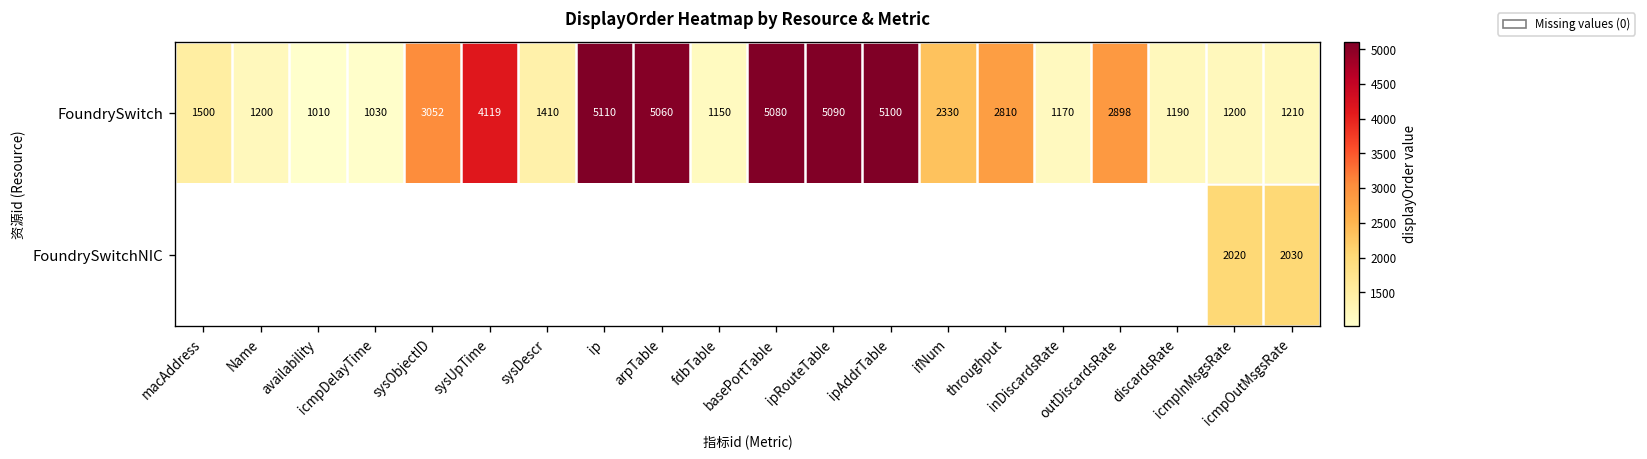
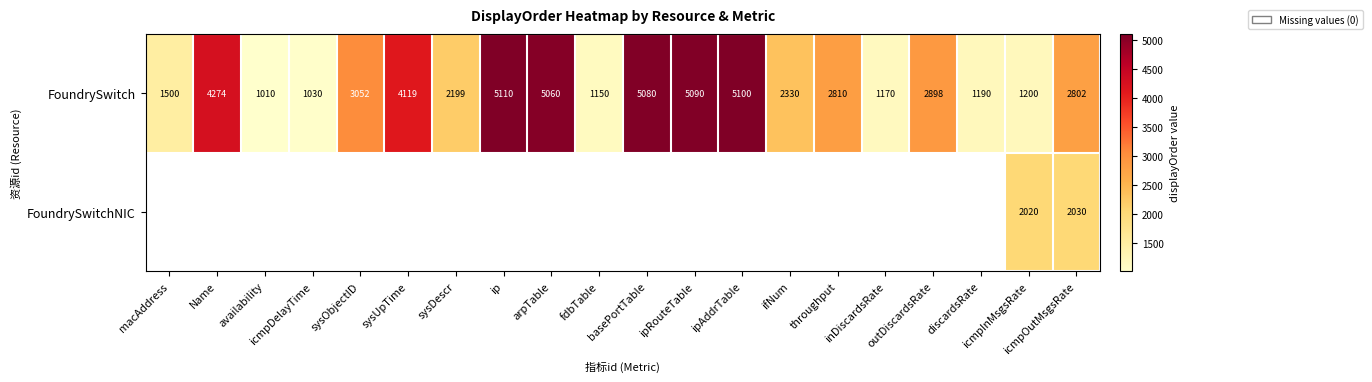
FoundrySwitch, Name: 1200 -> 4274
FoundrySwitch, sysDescr: 1410 -> 2199
FoundrySwitch, icmpOutMsgsRate: 1210 -> 2802
